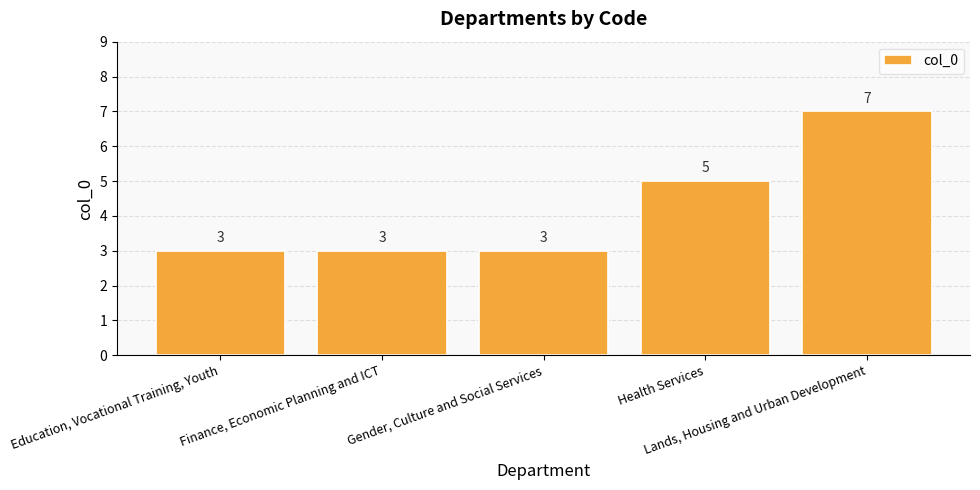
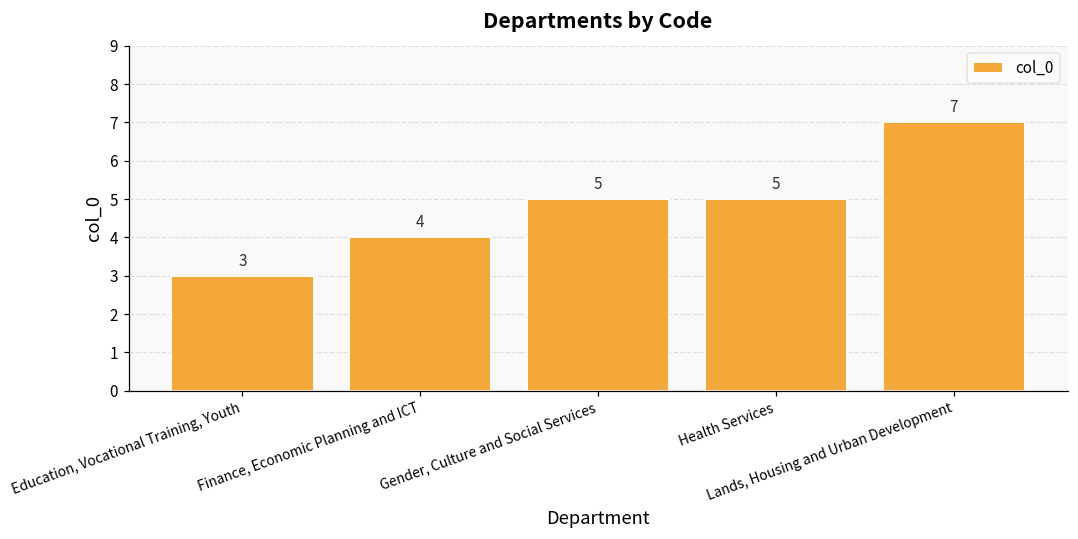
Finance, Economic Planning and ICT: 3 -> 4
Gender, Culture and Social Services: 3 -> 5
